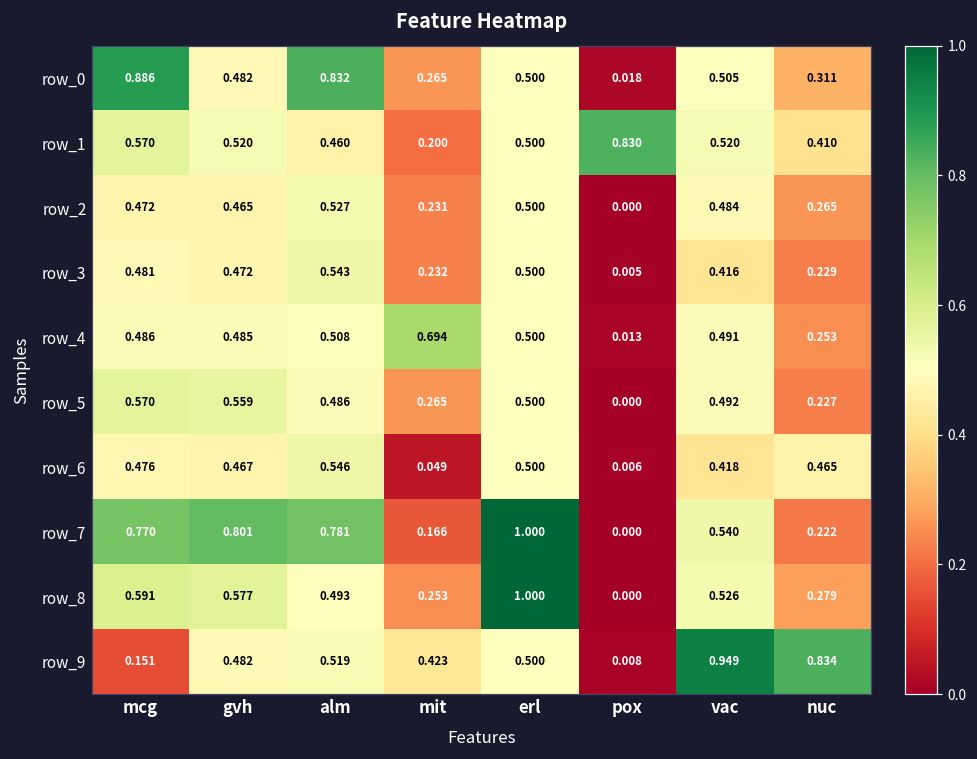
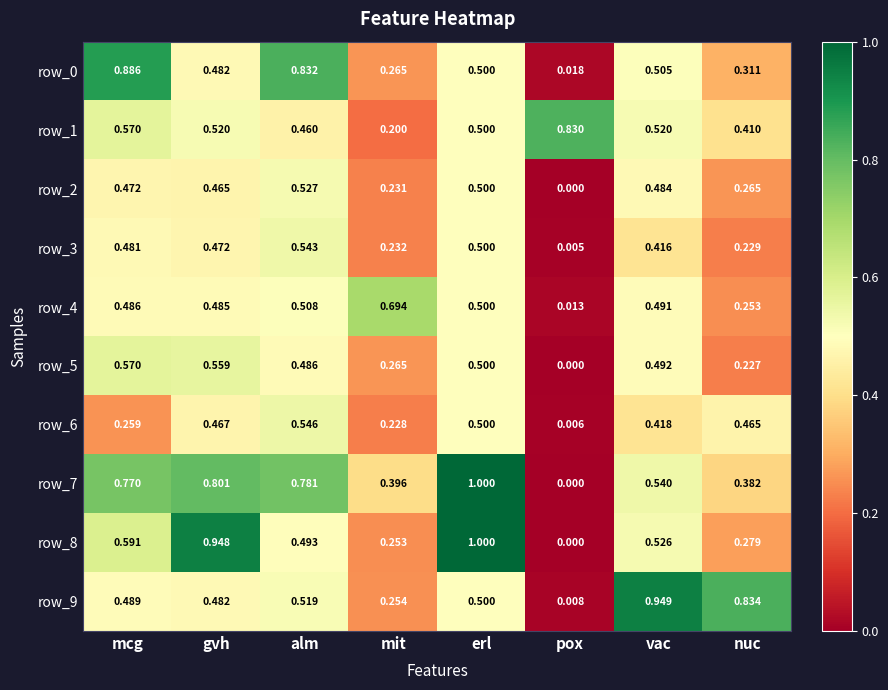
row_6, mcg: 0.476 -> 0.259
row_6, mit: 0.049 -> 0.228
row_7, mit: 0.166 -> 0.396
row_7, nuc: 0.222 -> 0.382
row_8, gvh: 0.577 -> 0.948
row_9, mcg: 0.151 -> 0.489
row_9, mit: 0.423 -> 0.254
